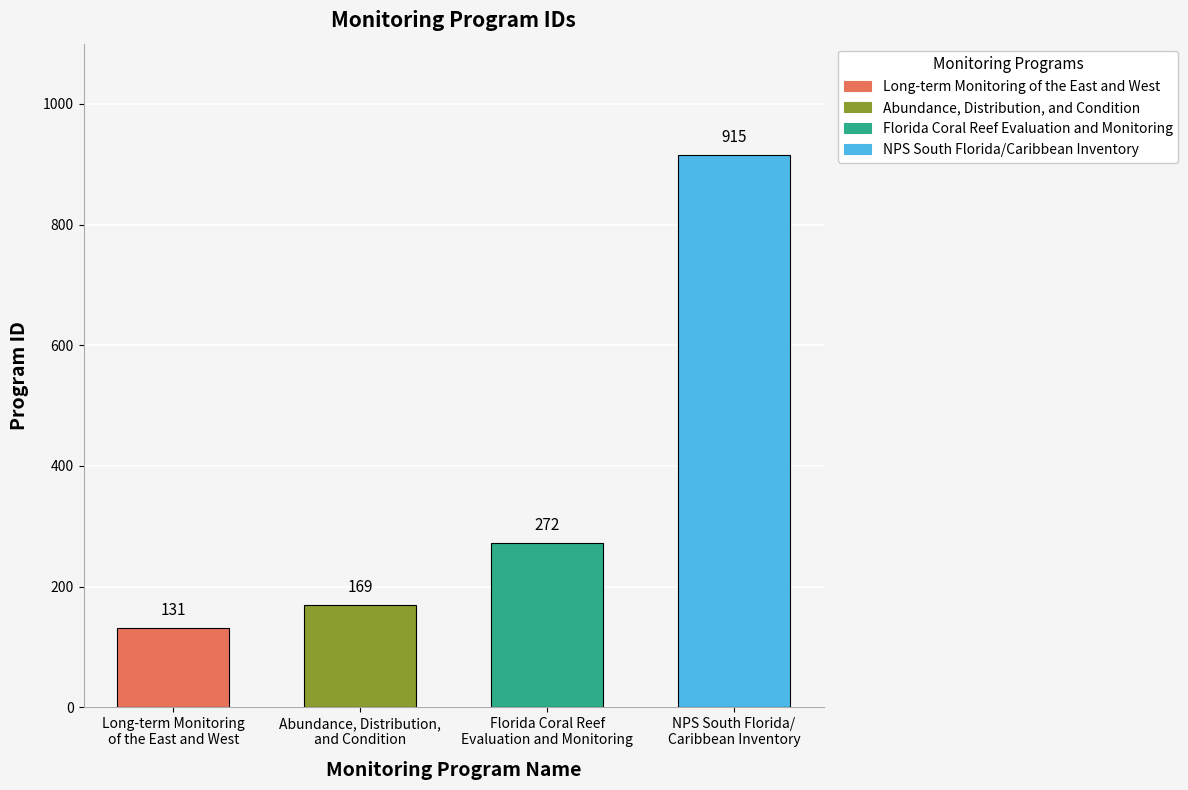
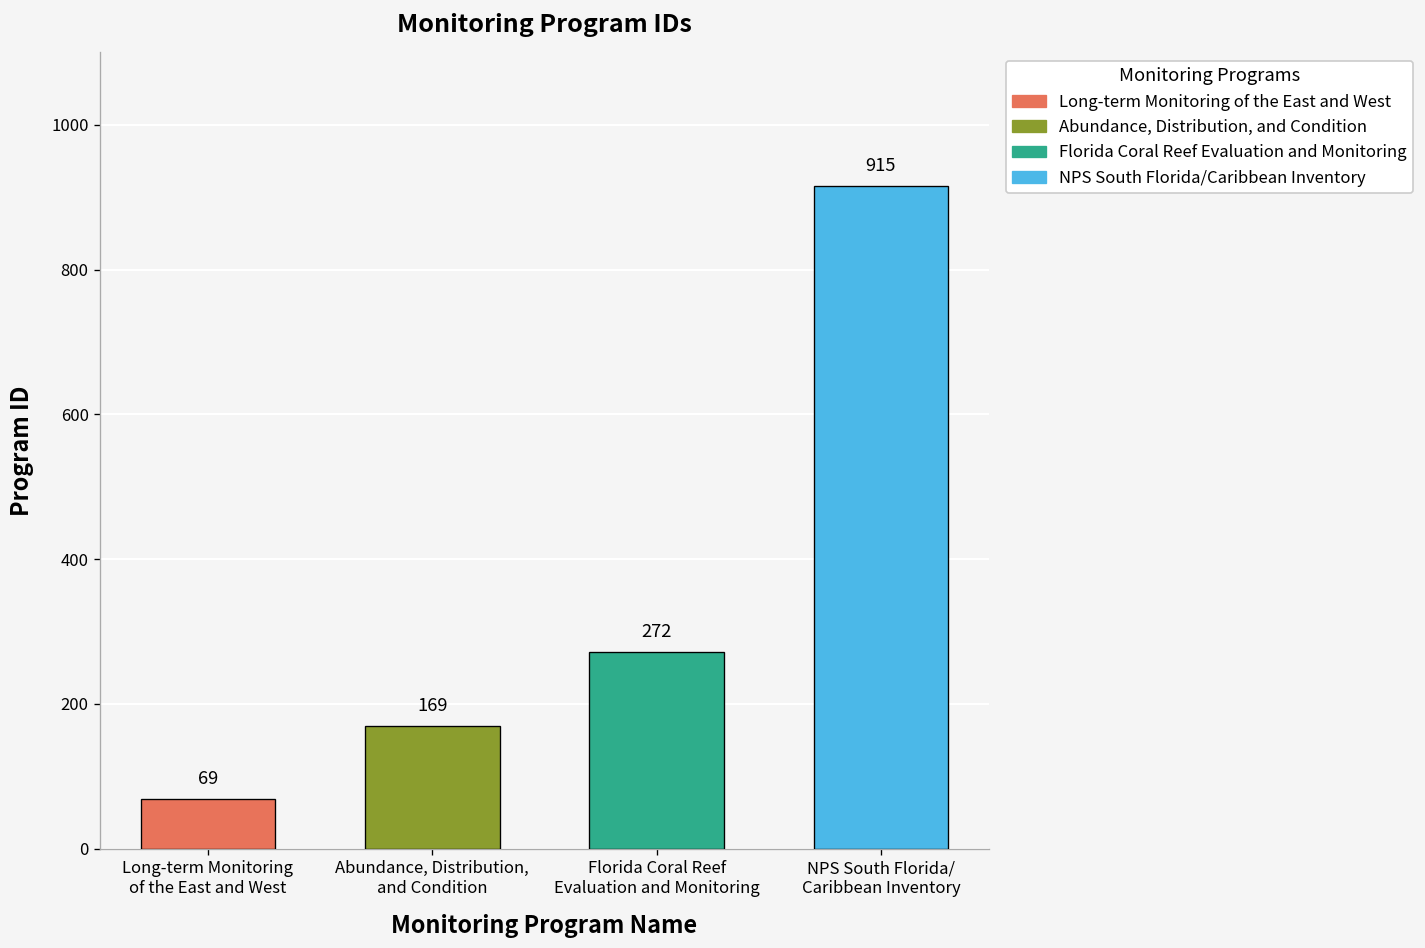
Long-term Monitoring of the East and West: 131 -> 69
